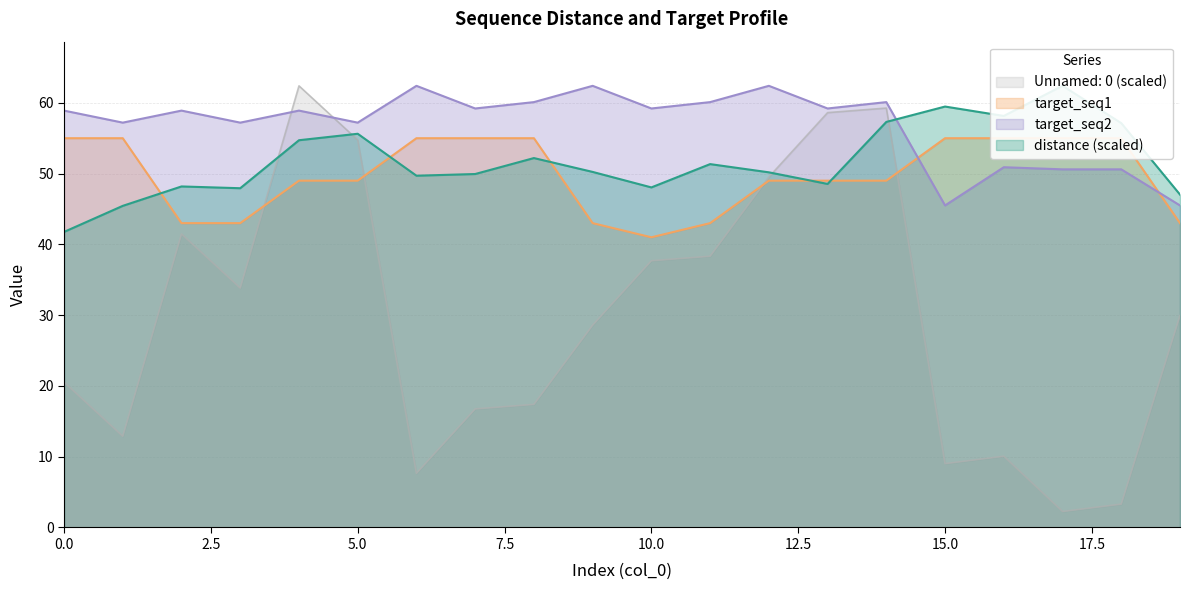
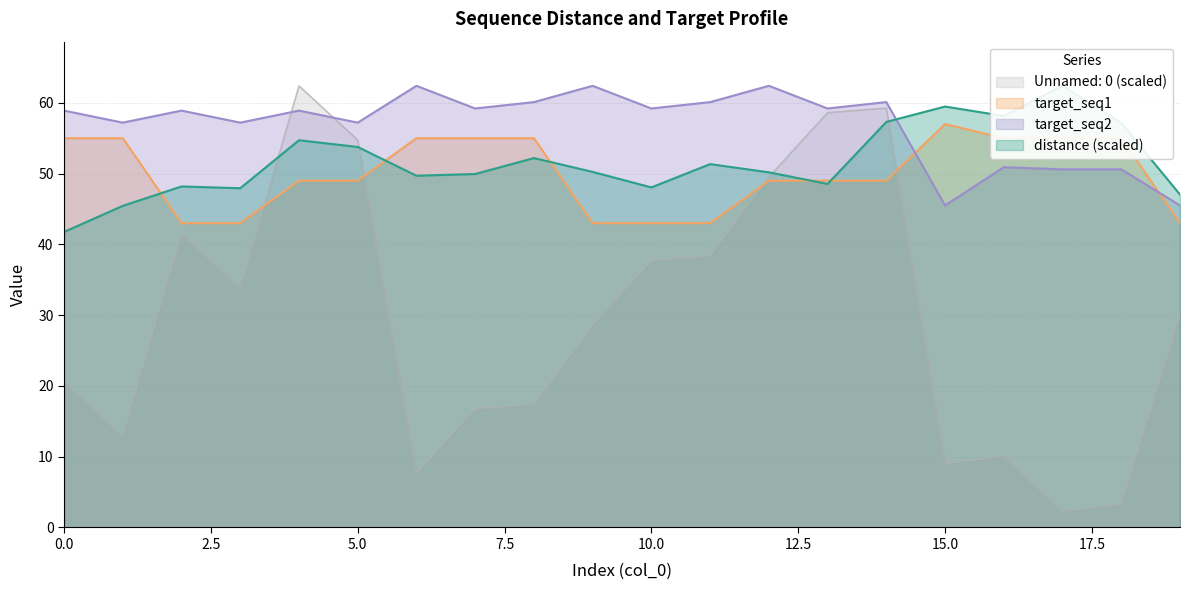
distance (scaled), 5.0: 56 -> 54
target_seq1, 10.0: 41 -> 43
target_seq1, 15.0: 55 -> 57
